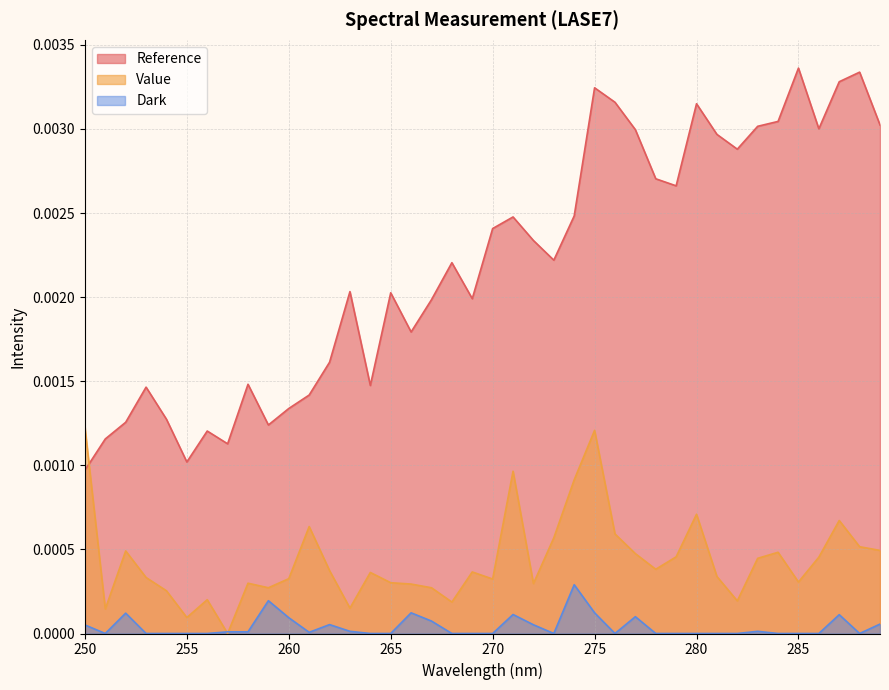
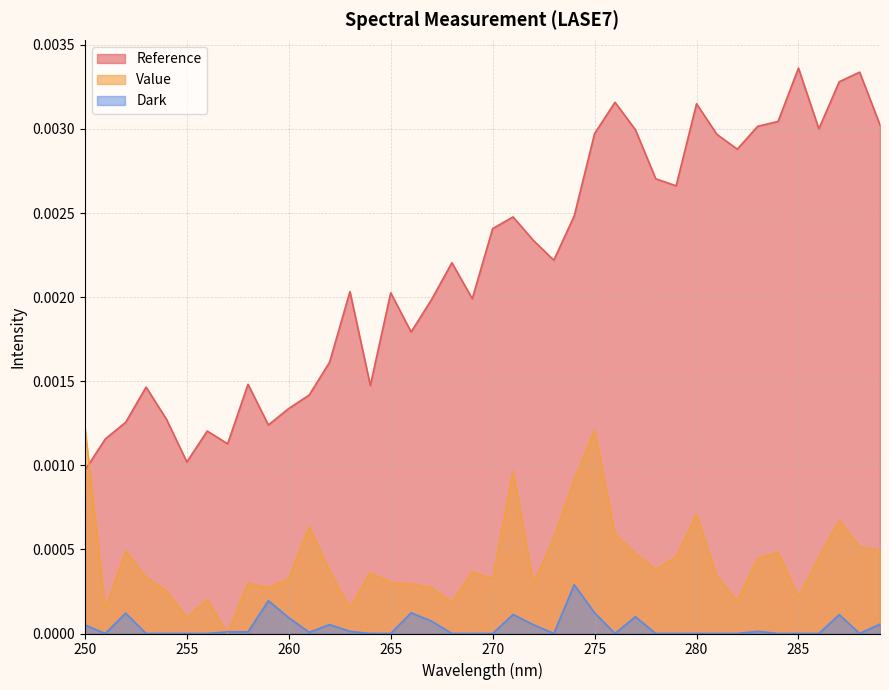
Reference, 275: 0.00325 -> 0.00297
Value, 285: 0.00031 -> 0.00022
